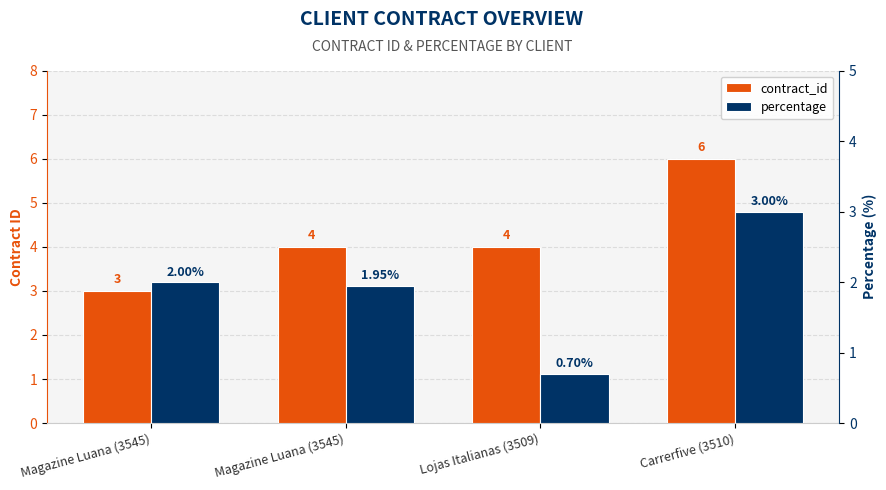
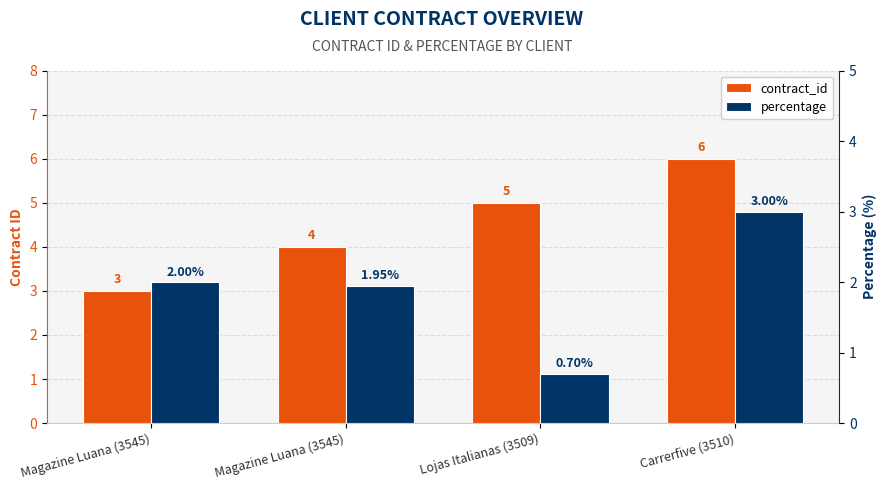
contract_id, Lojas Italianas (3509): 4 -> 5
